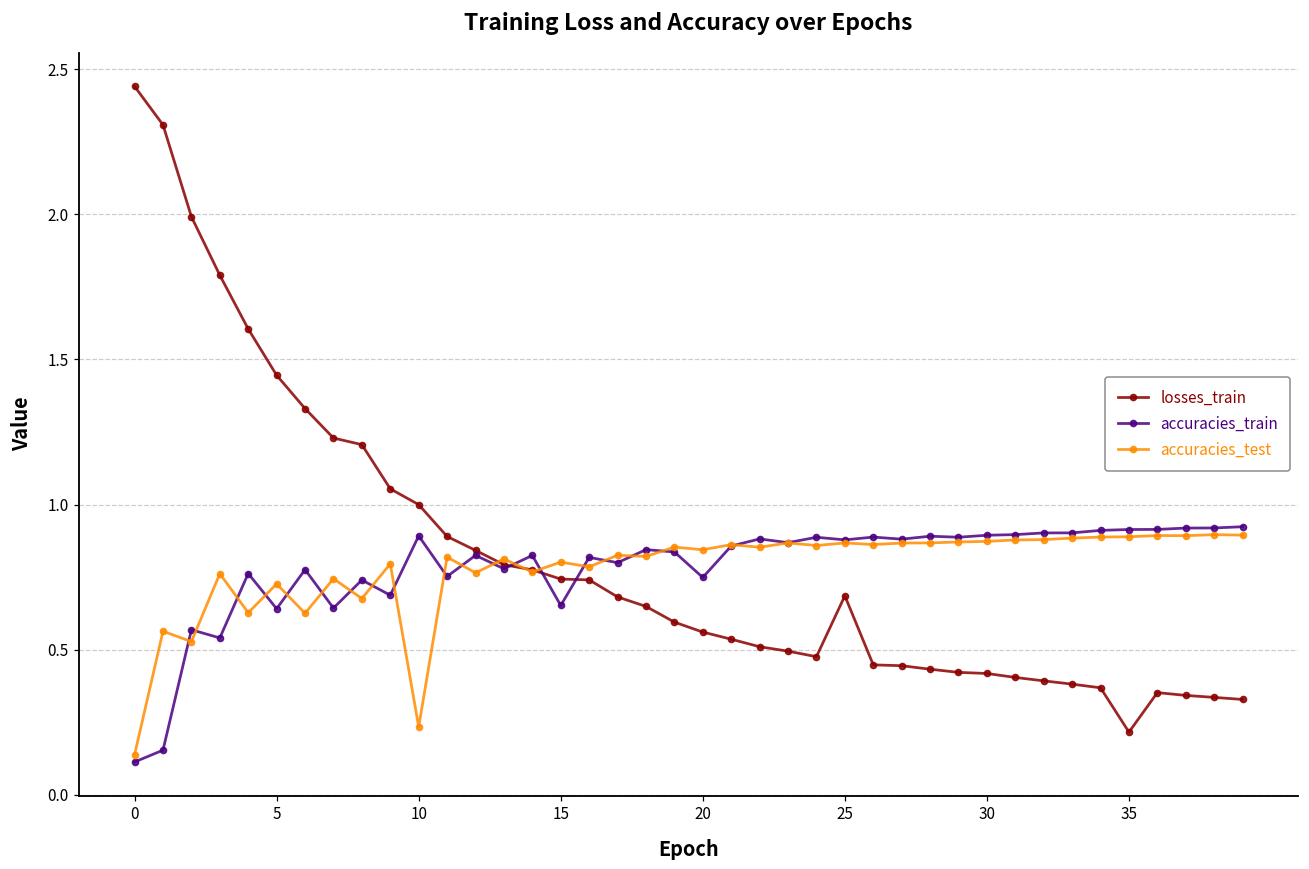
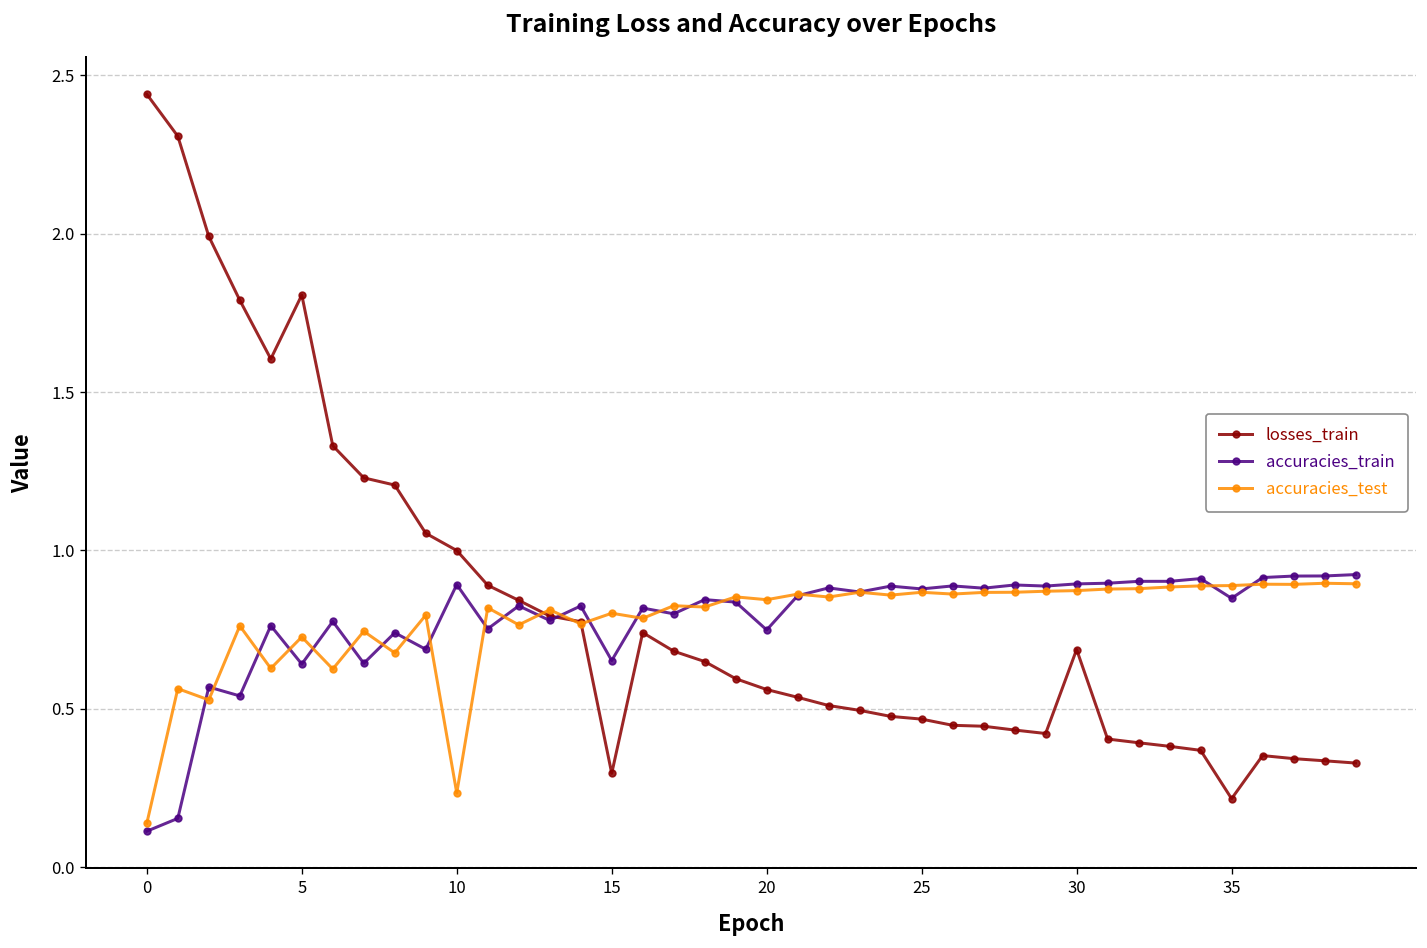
losses_train, 5: 1.45 -> 1.81
losses_train, 15: 0.74 -> 0.30
losses_train, 25: 0.69 -> 0.47
losses_train, 30: 0.42 -> 0.69
accuracies_train, 35: 0.91 -> 0.85
